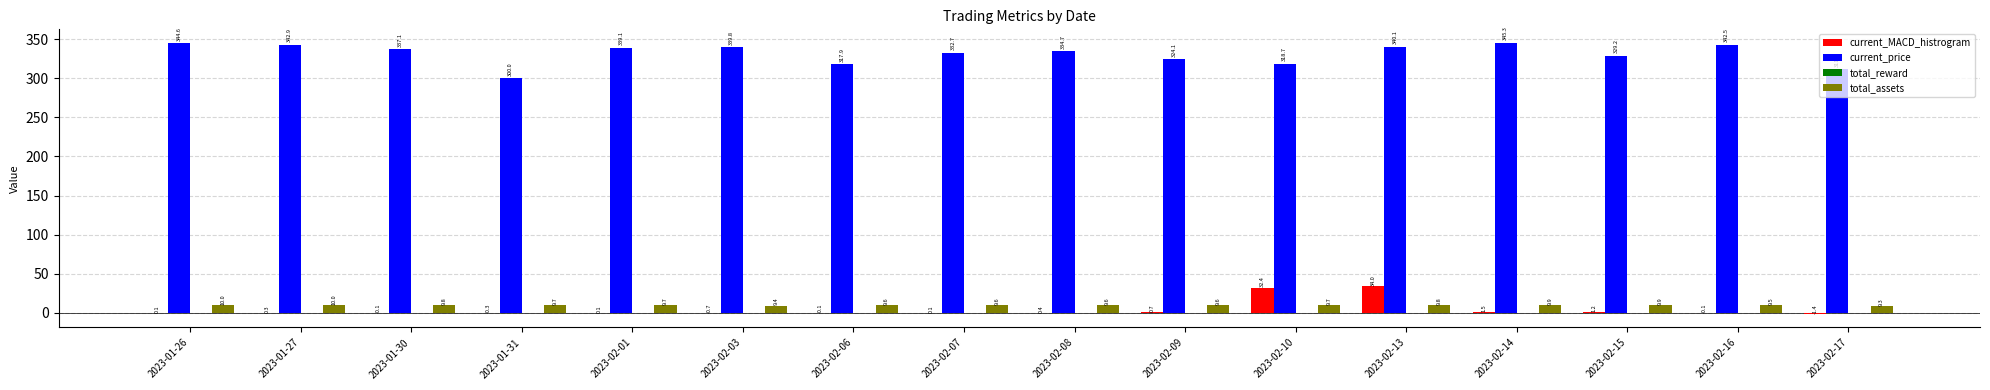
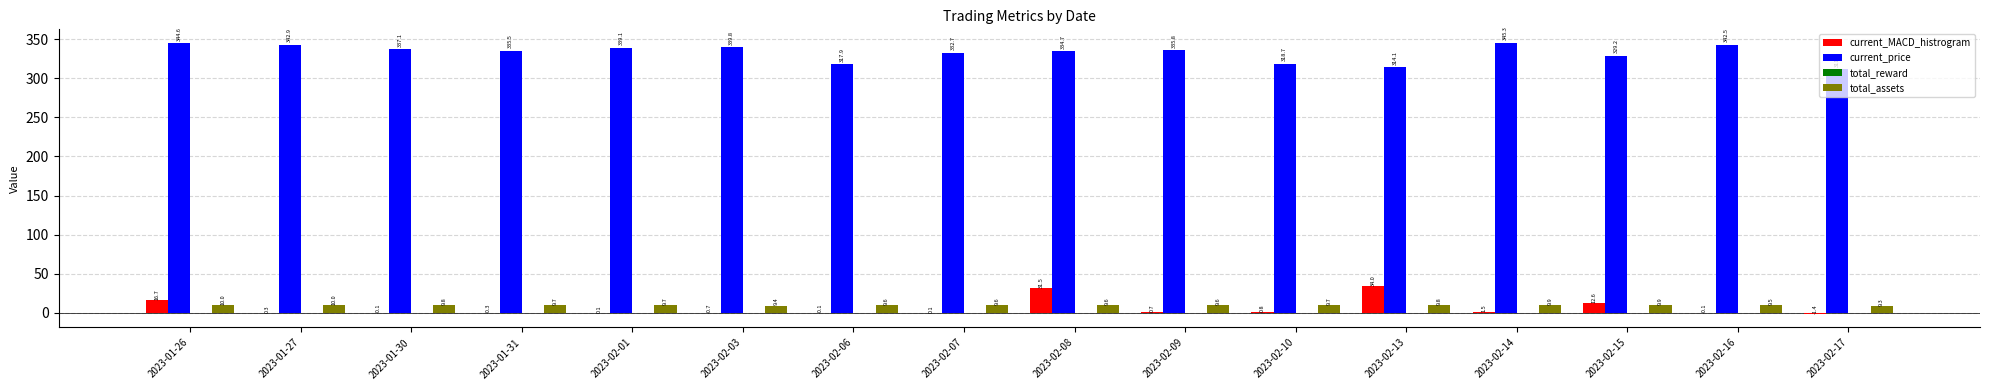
current_MACD_histrogram, 2023-01-26: 0.1 -> 16.7
current_price, 2023-01-31: 300.0 -> 335.5
current_MACD_histrogram, 2023-02-08: 0.4 -> 31.5
current_price, 2023-02-09: 324.1 -> 335.8
current_MACD_histrogram, 2023-02-10: 32.4 -> 0.8
current_price, 2023-02-13: 340.1 -> 314.1
current_MACD_histrogram, 2023-02-15: 1.2 -> 12.6
